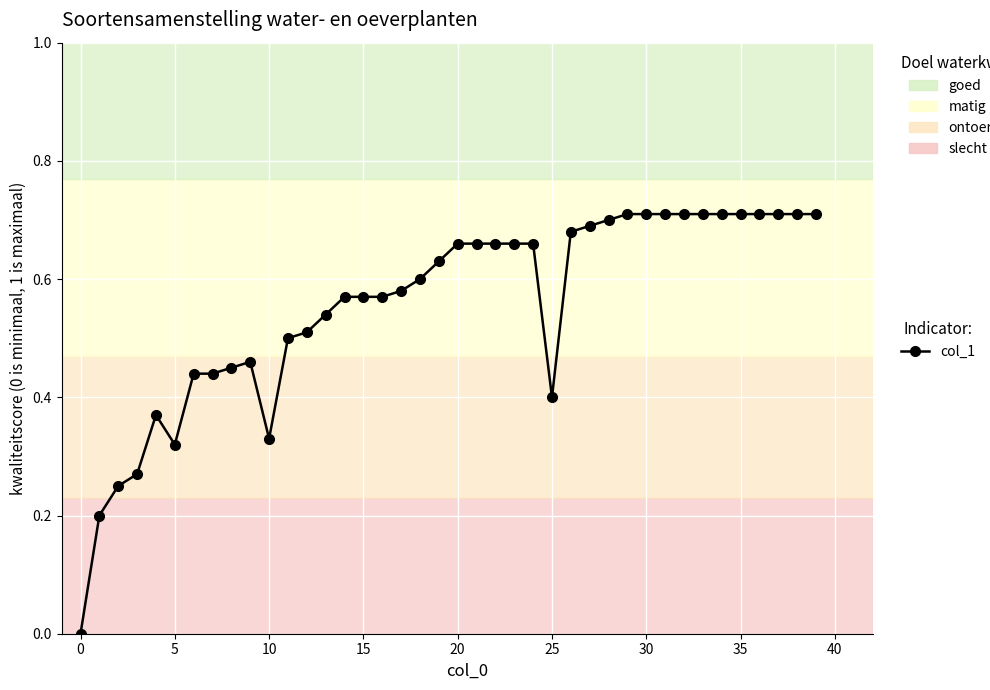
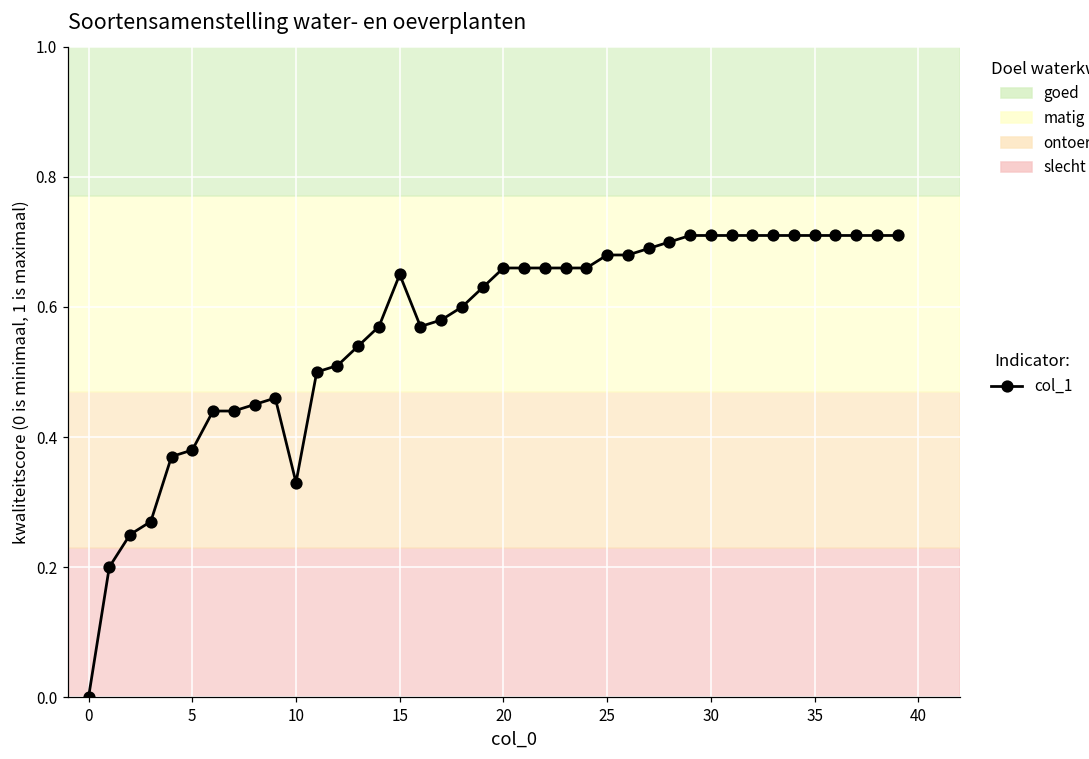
5: 0.32 -> 0.38
15: 0.57 -> 0.65
25: 0.40 -> 0.68
